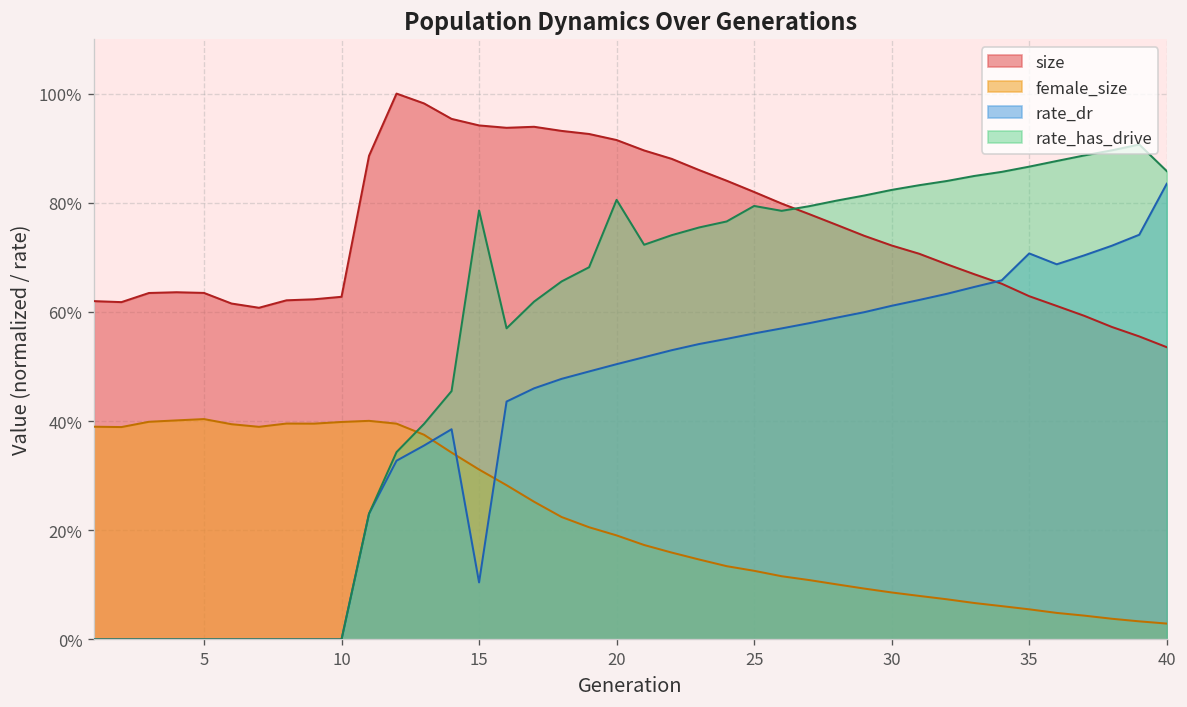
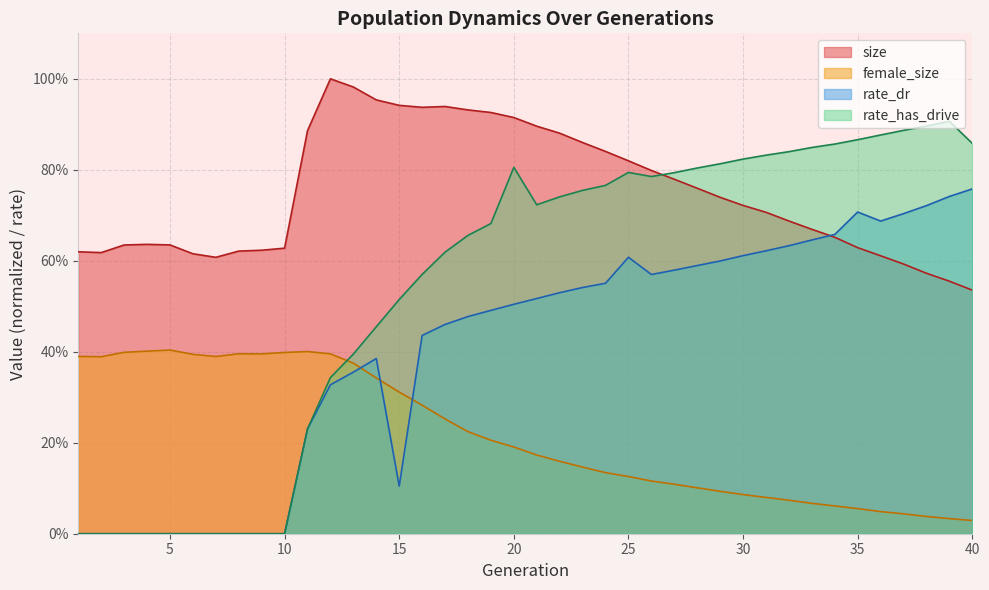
rate_has_drive, 15: 79% -> 51%
rate_dr, 25: 56% -> 61%
rate_dr, 40: 83% -> 76%
